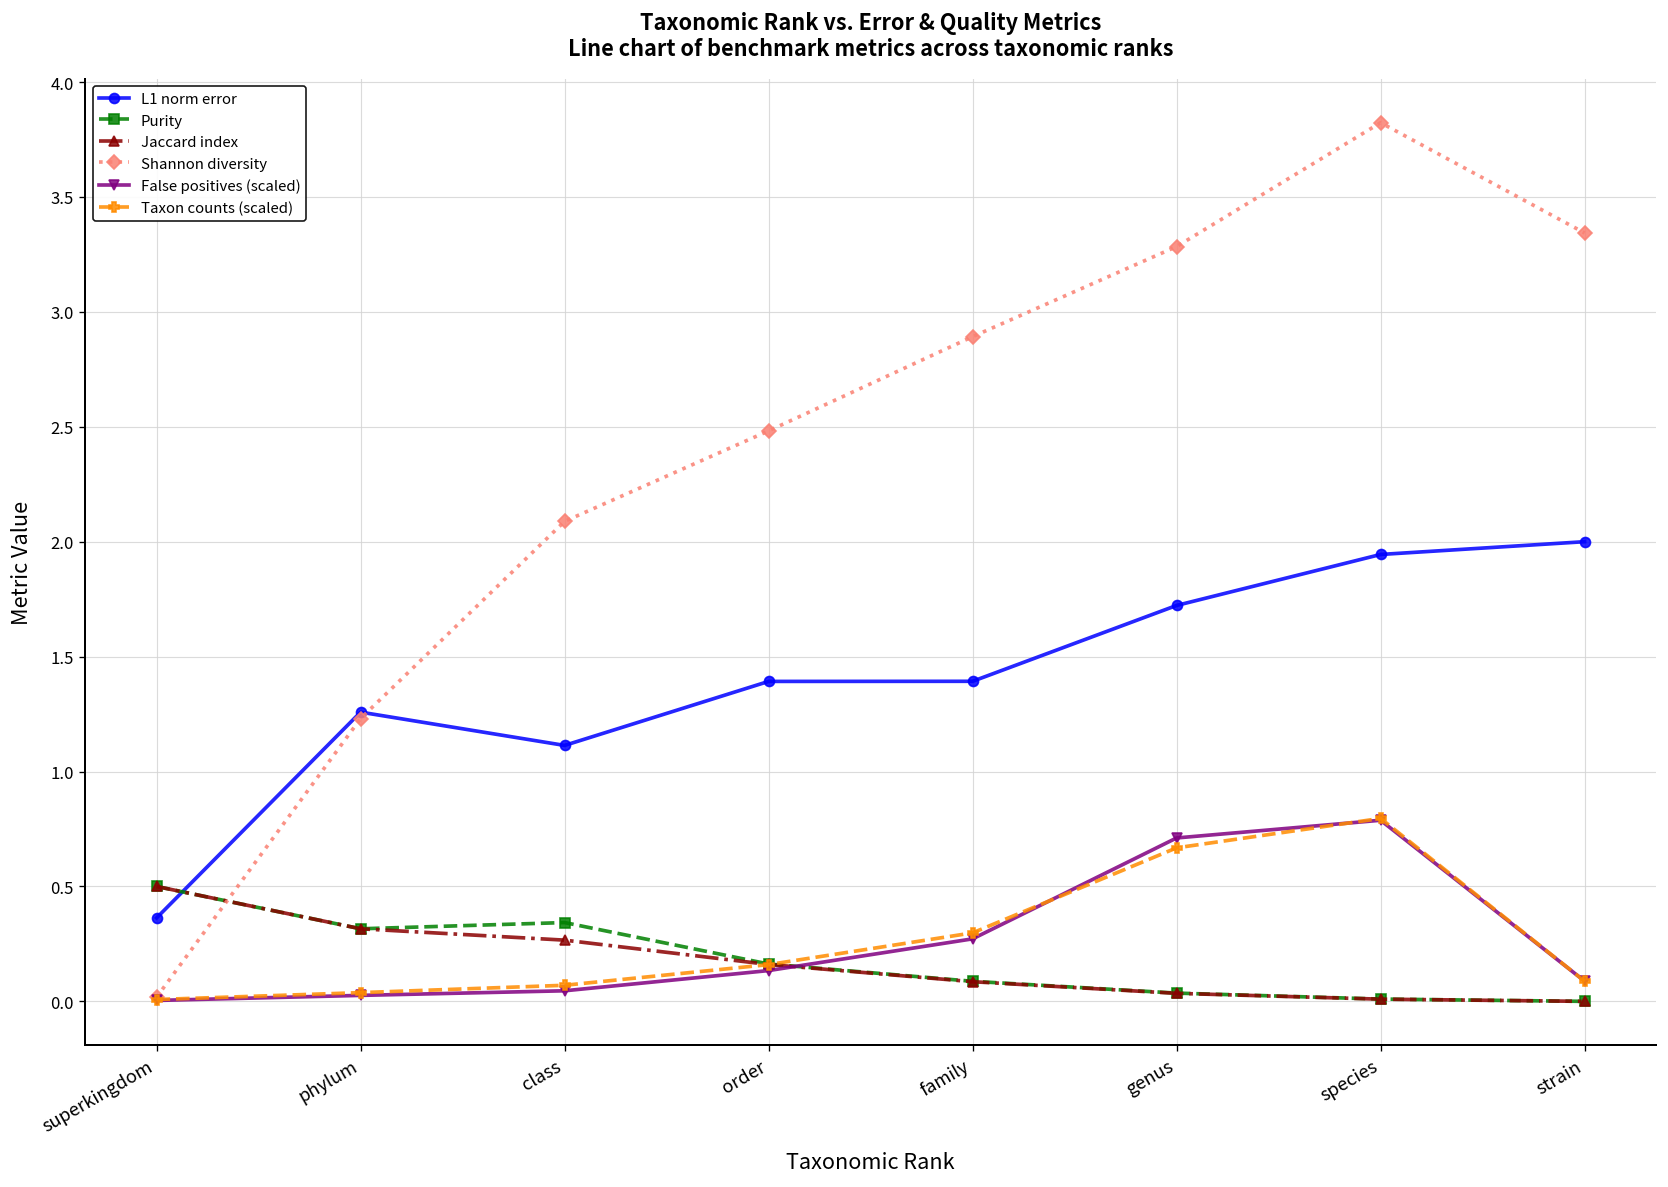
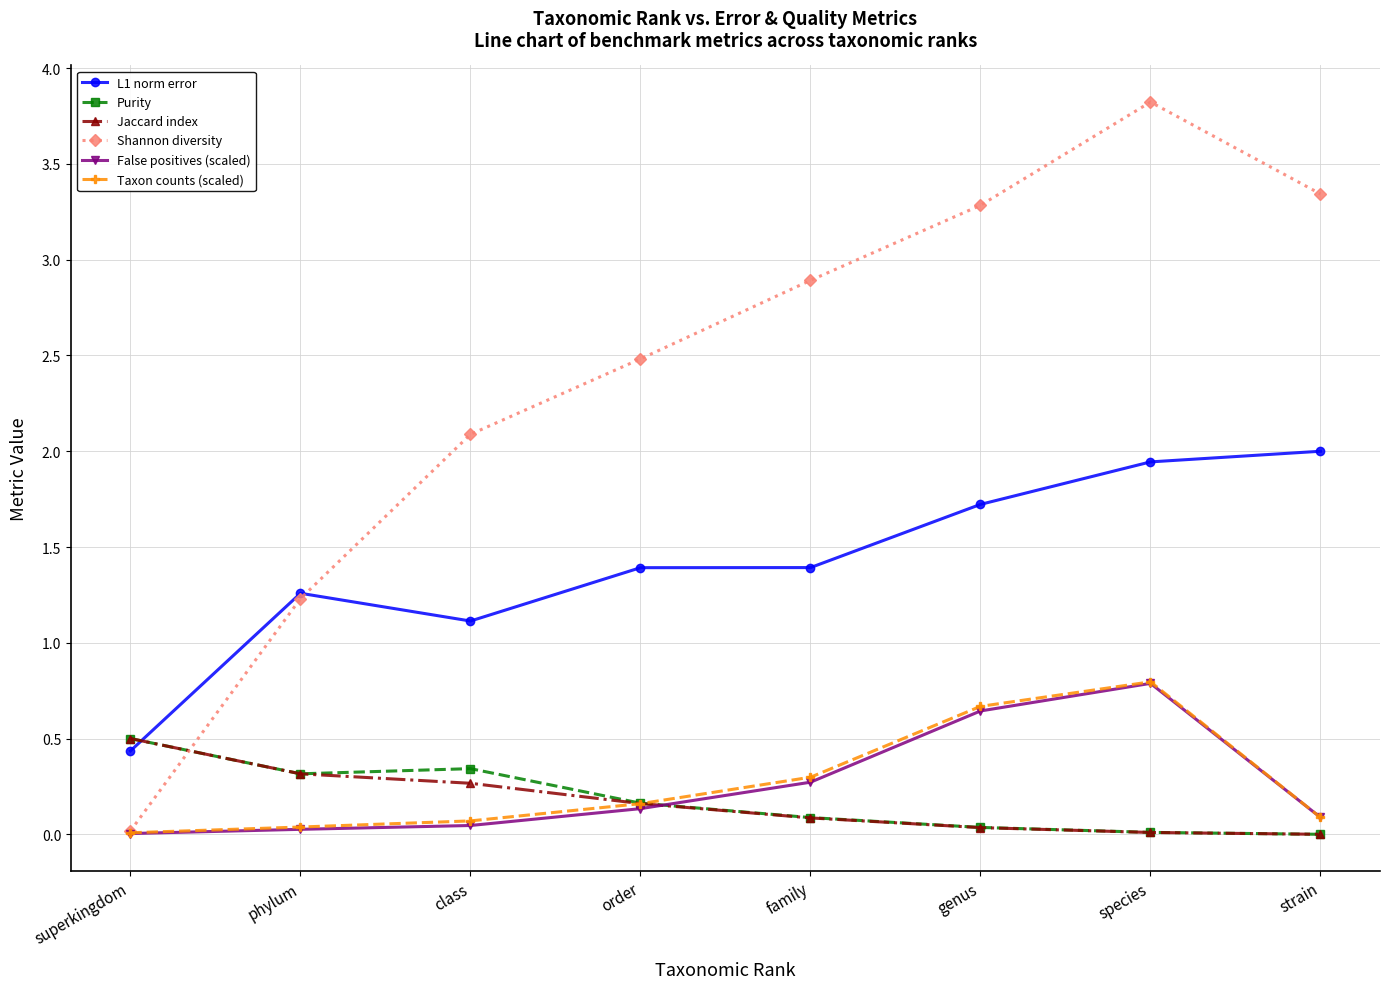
L1 norm error, superkingdom: 0.36 -> 0.44
False positives (scaled), genus: 0.71 -> 0.64
